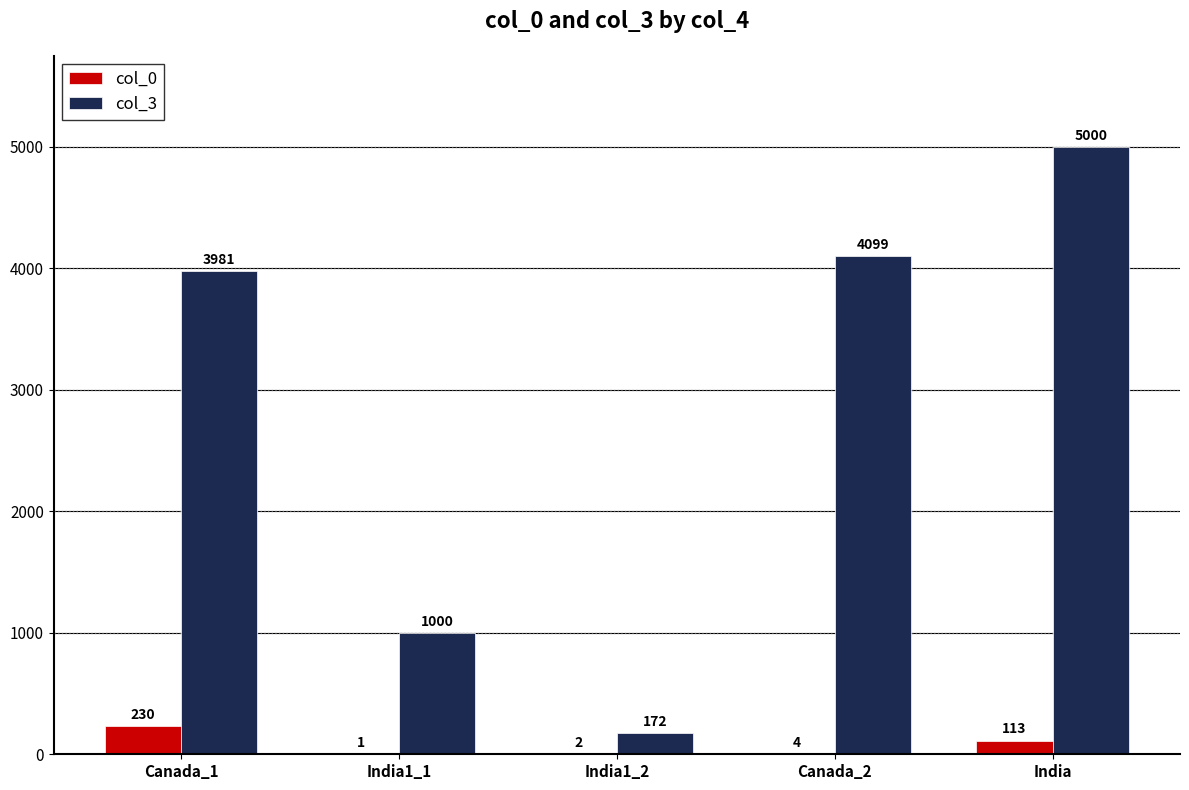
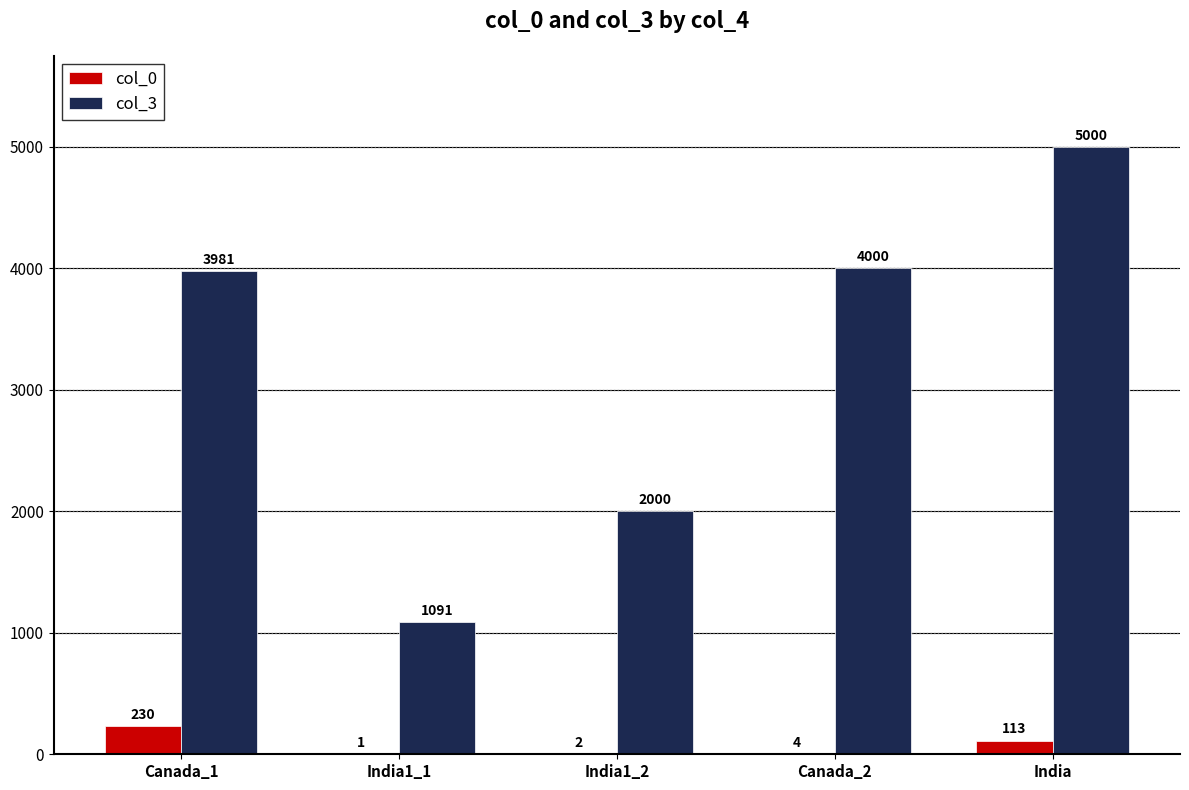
col_3, India1_1: 1000 -> 1091
col_3, India1_2: 172 -> 2000
col_3, Canada_2: 4099 -> 4000
